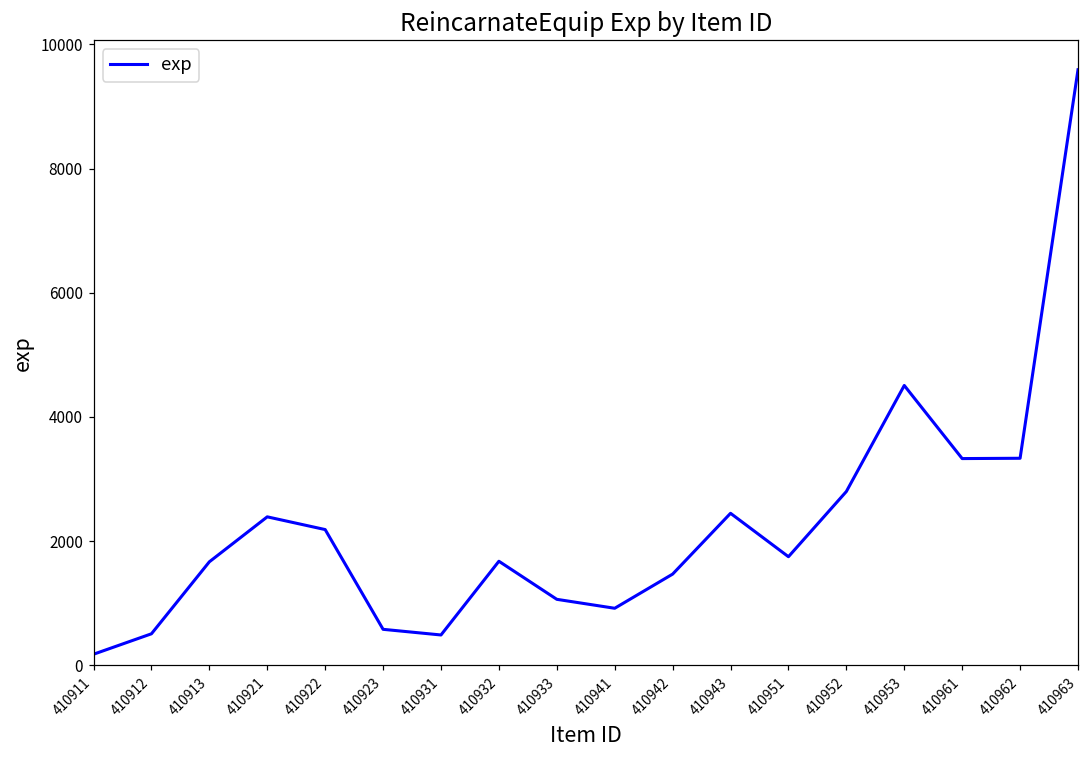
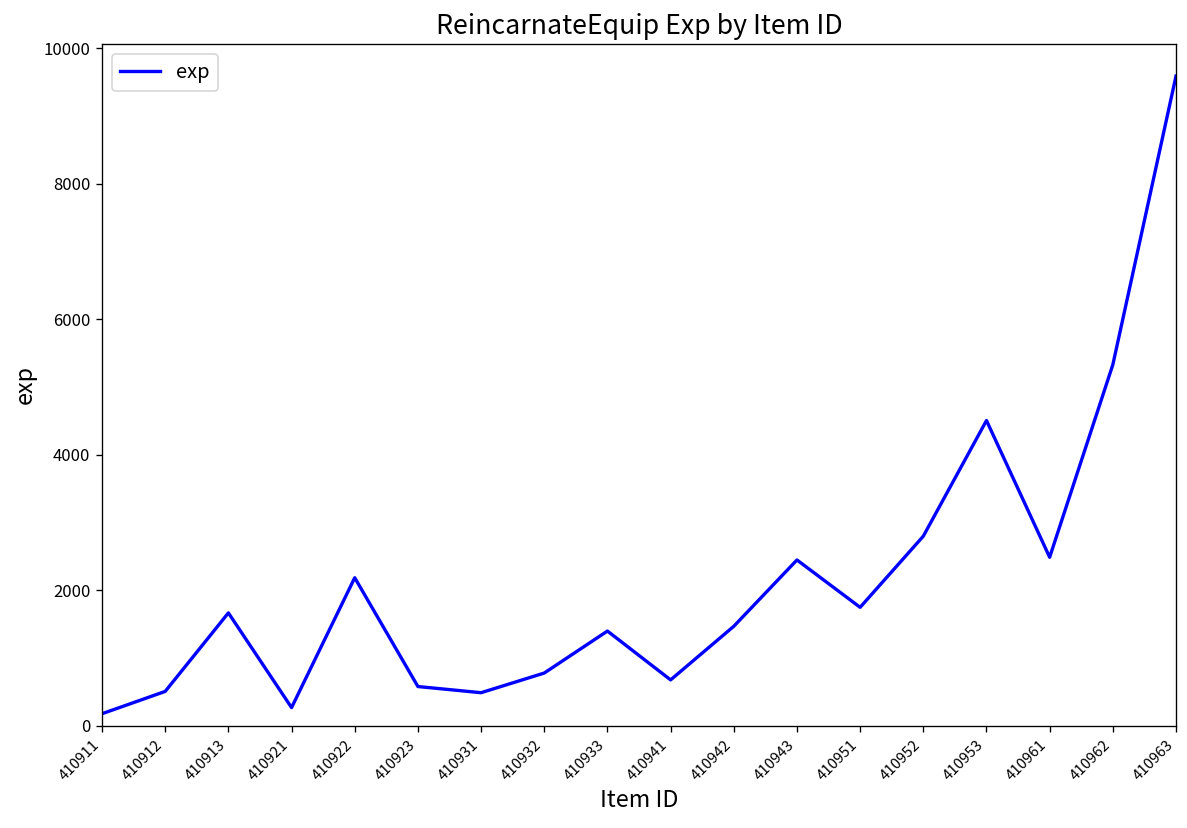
410921: 2400 -> 300
410932: 1700 -> 800
410933: 1100 -> 1400
410941: 900 -> 700
410961: 3300 -> 2500
410962: 3300 -> 5300
